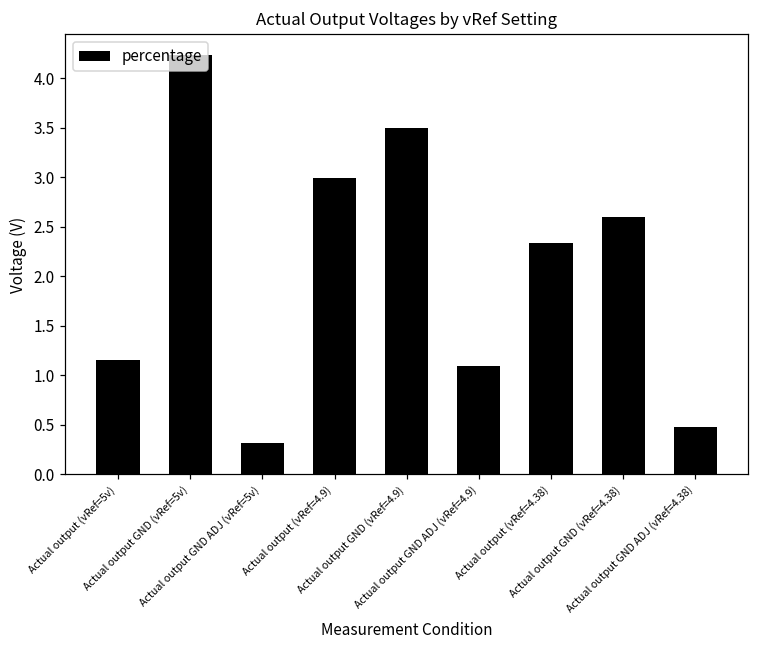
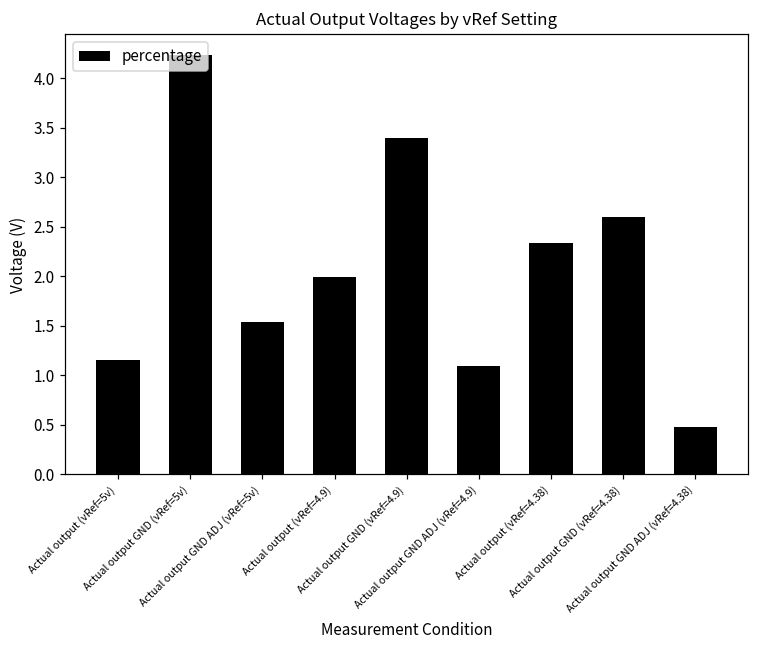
Actual output GND ADJ (vRef=5v): 0.3 -> 1.5
Actual output (vRef=4.9): 3.0 -> 2.0
Actual output GND (vRef=4.9): 3.5 -> 3.4
